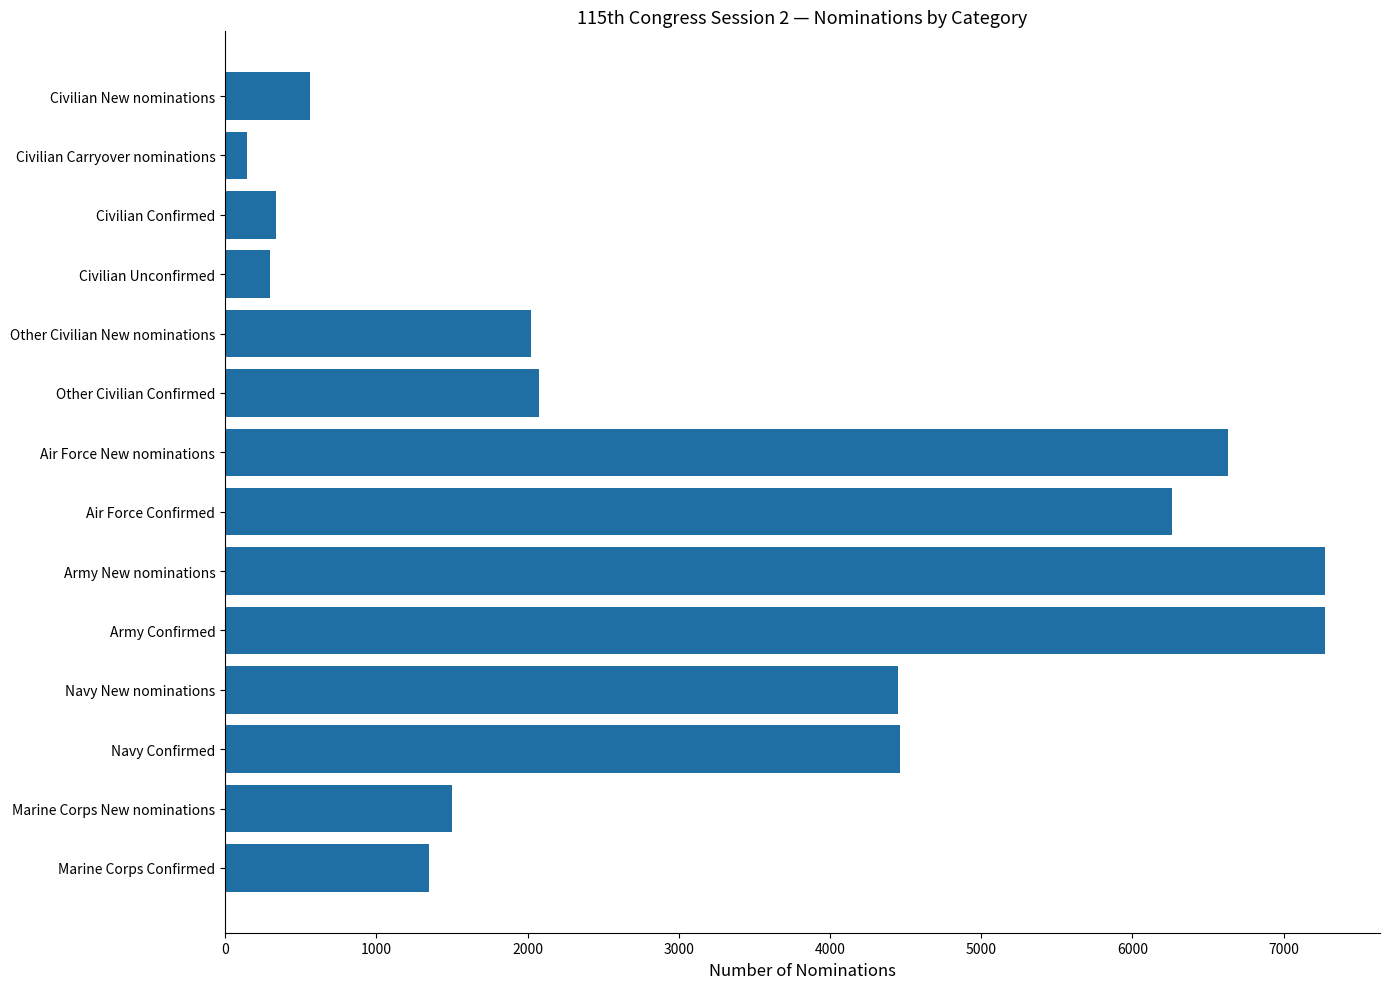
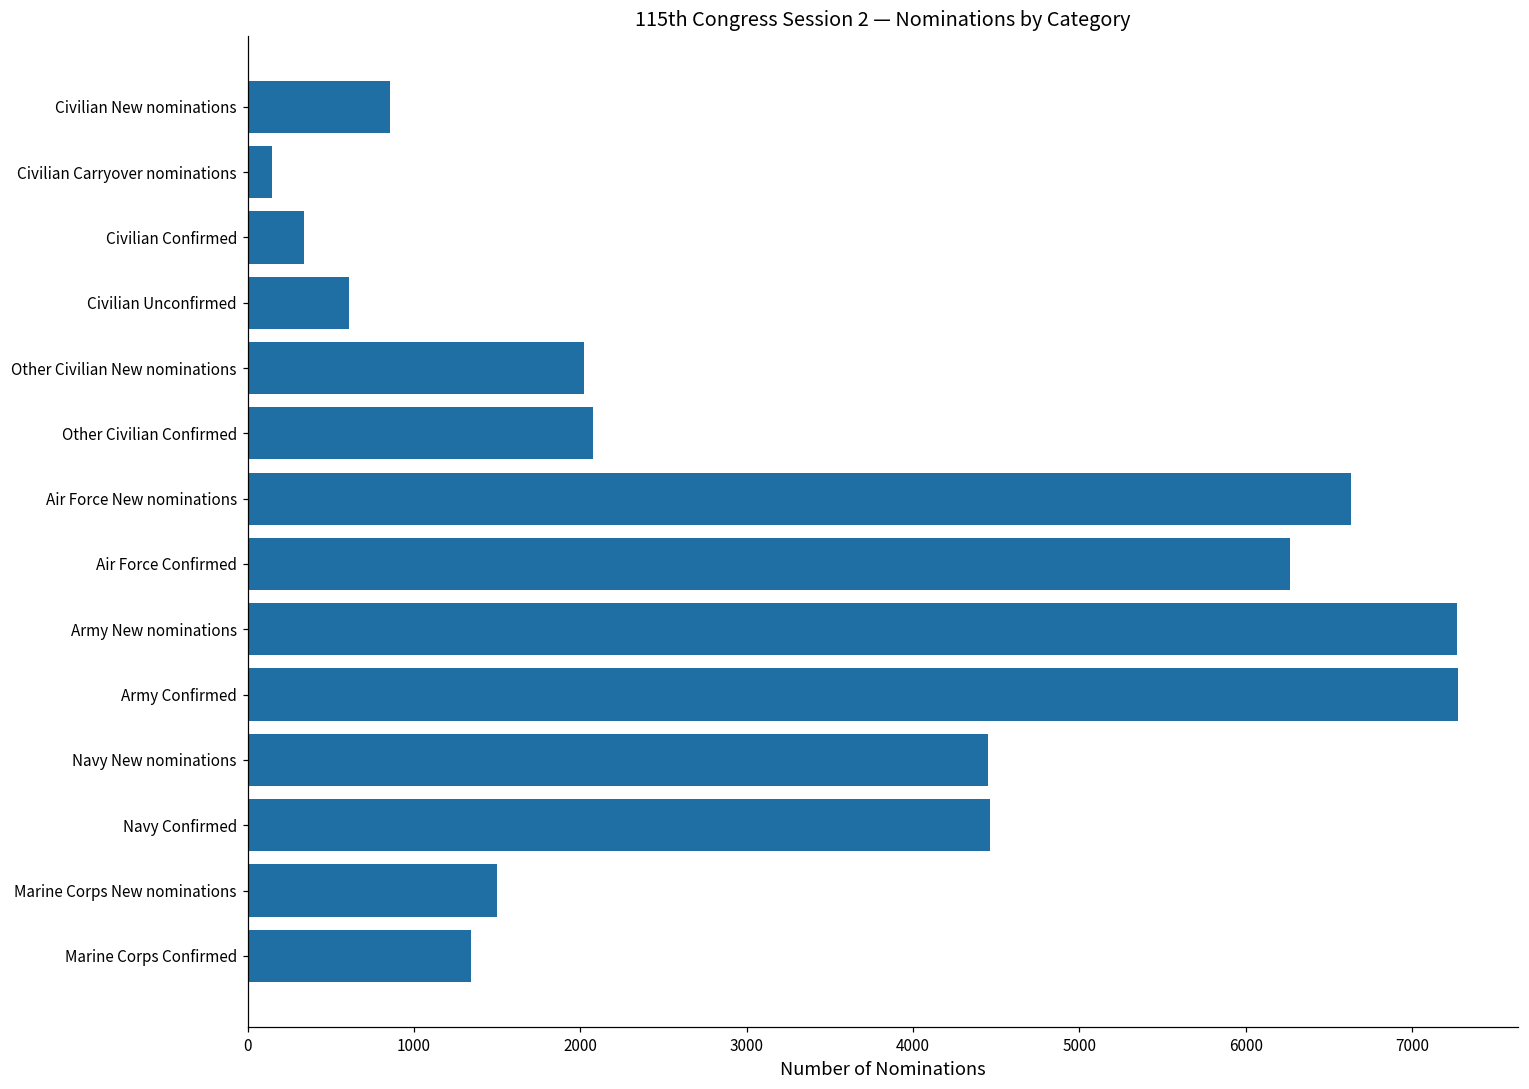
Civilian New nominations: 560 -> 860
Civilian Unconfirmed: 300 -> 610
